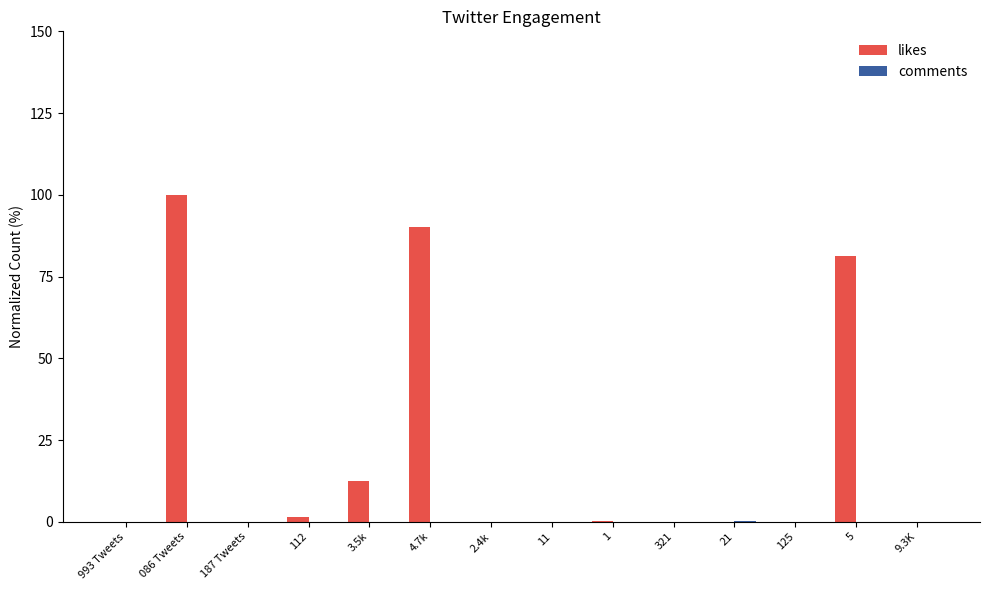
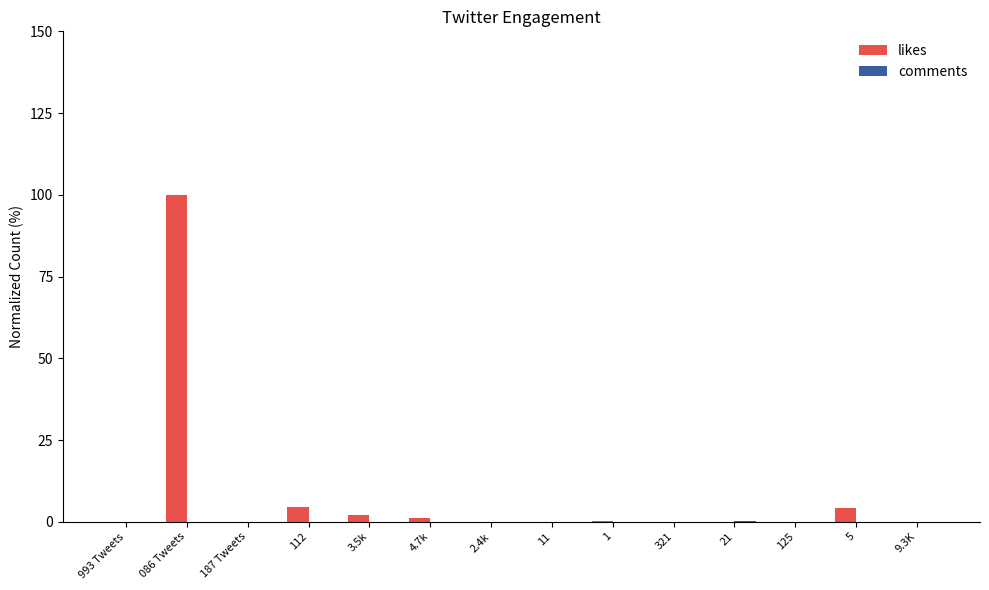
likes, 112: 2 -> 5
likes, 3.5k: 12 -> 2
likes, 4.7k: 90 -> 1
likes, 5: 81 -> 4
